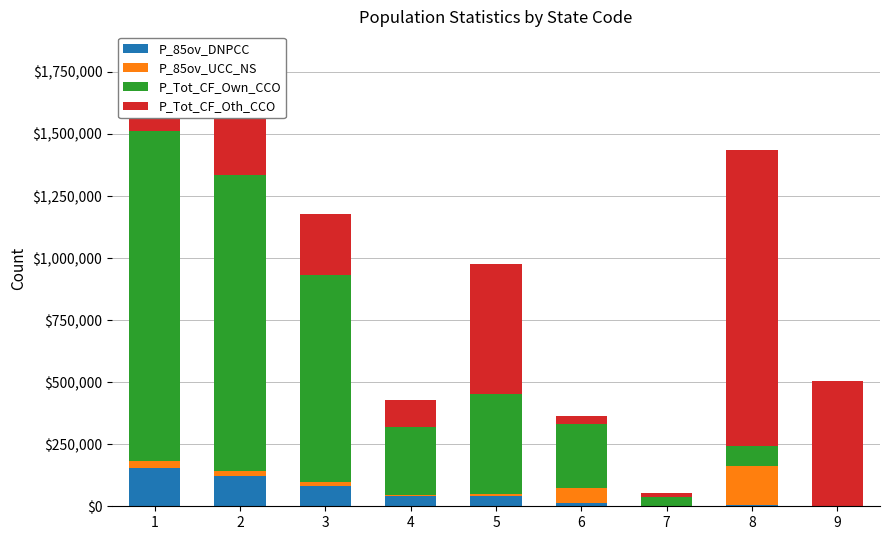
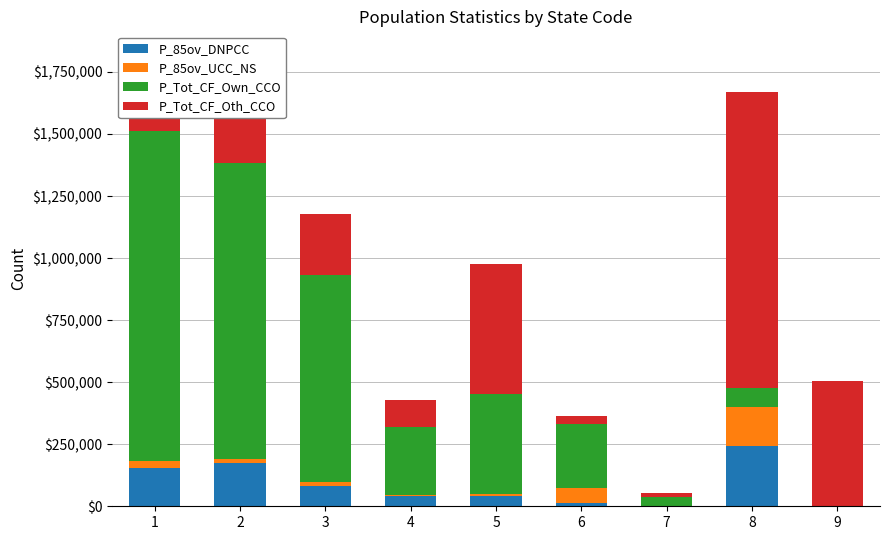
P_85ov_DNPCC, 2: $120,000 -> $170,000
P_85ov_DNPCC, 8: $10,000 -> $240,000
